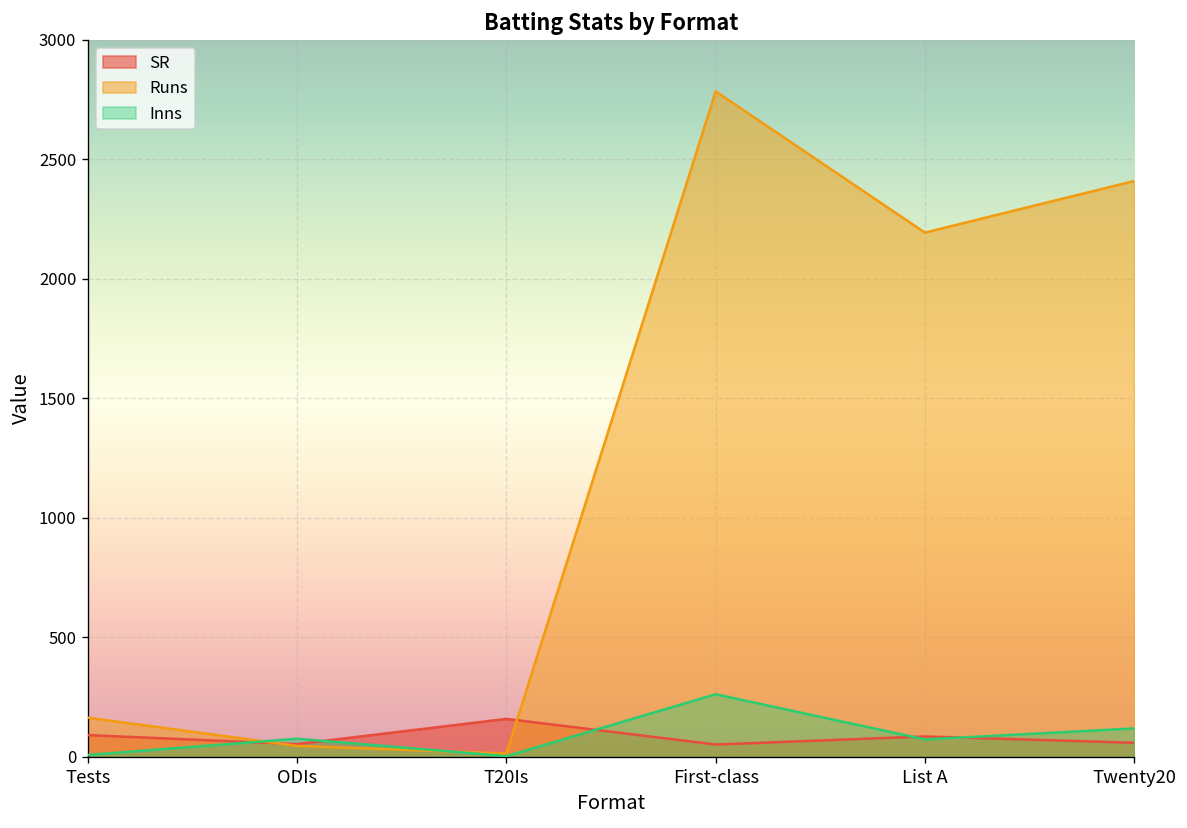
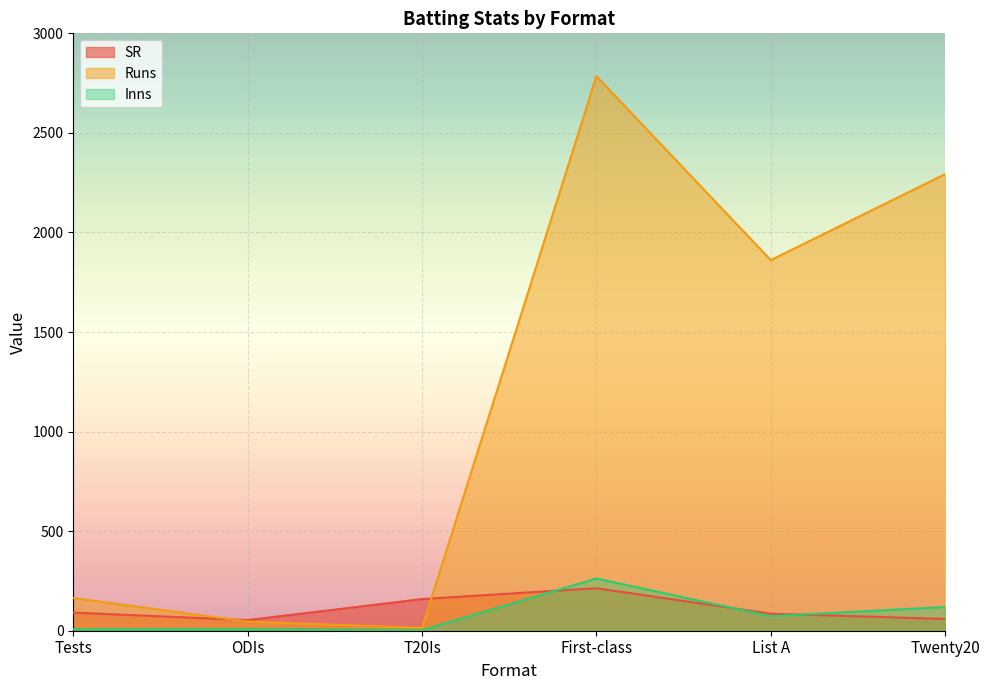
Inns, ODIs: 80 -> 10
SR, First-class: 50 -> 210
Runs, List A: 2190 -> 1860
Runs, Twenty20: 2410 -> 2290
